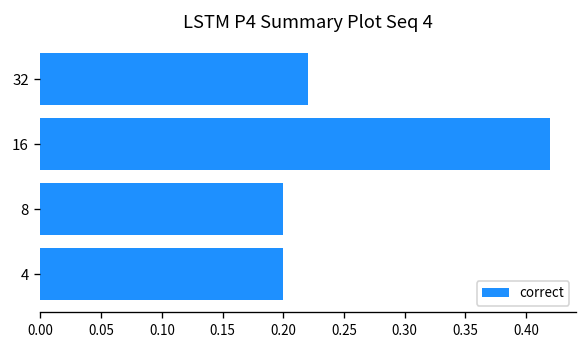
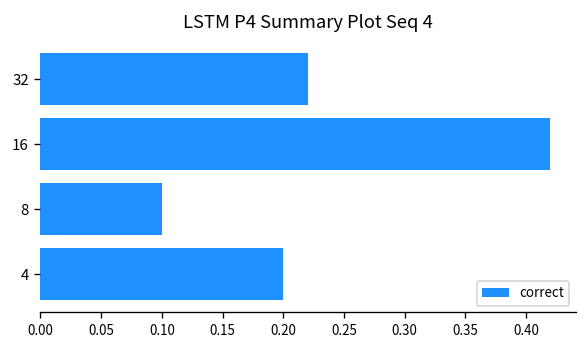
8: 0.2 -> 0.1
